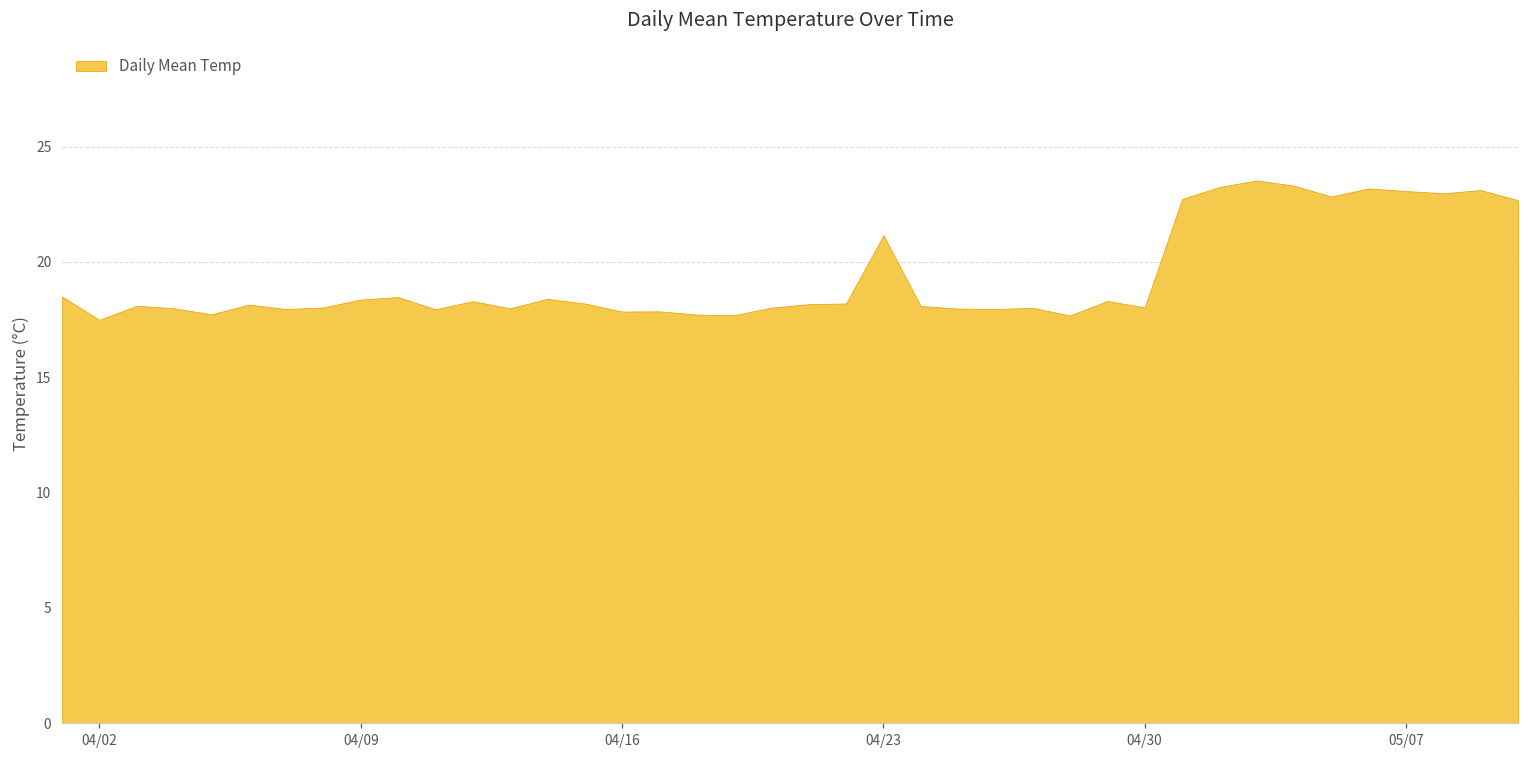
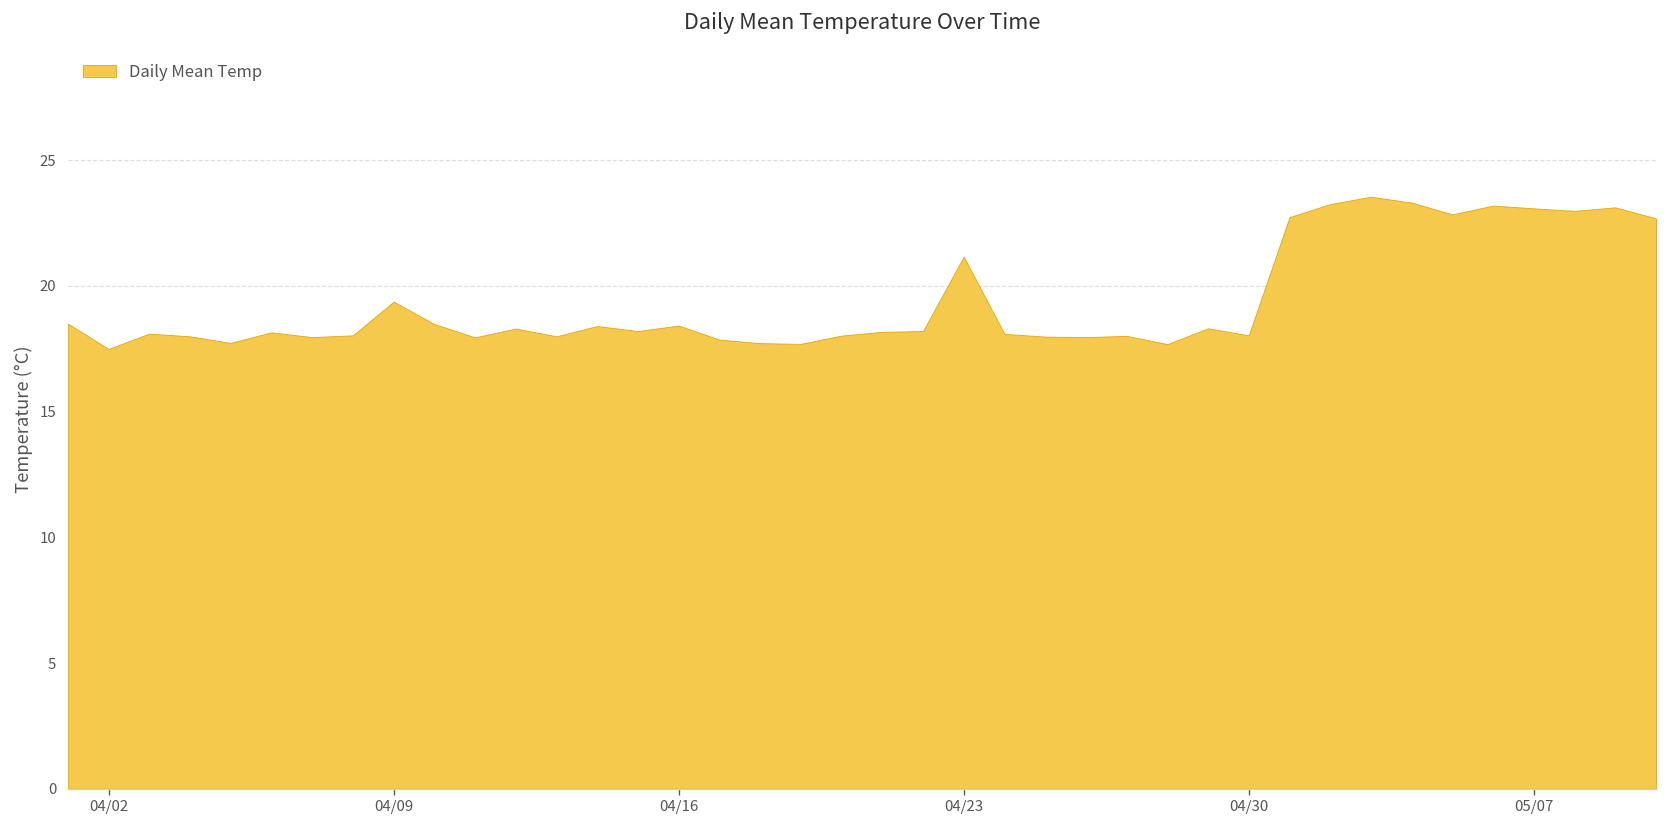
04/09: 18.4 -> 19.4
04/16: 17.9 -> 18.4
